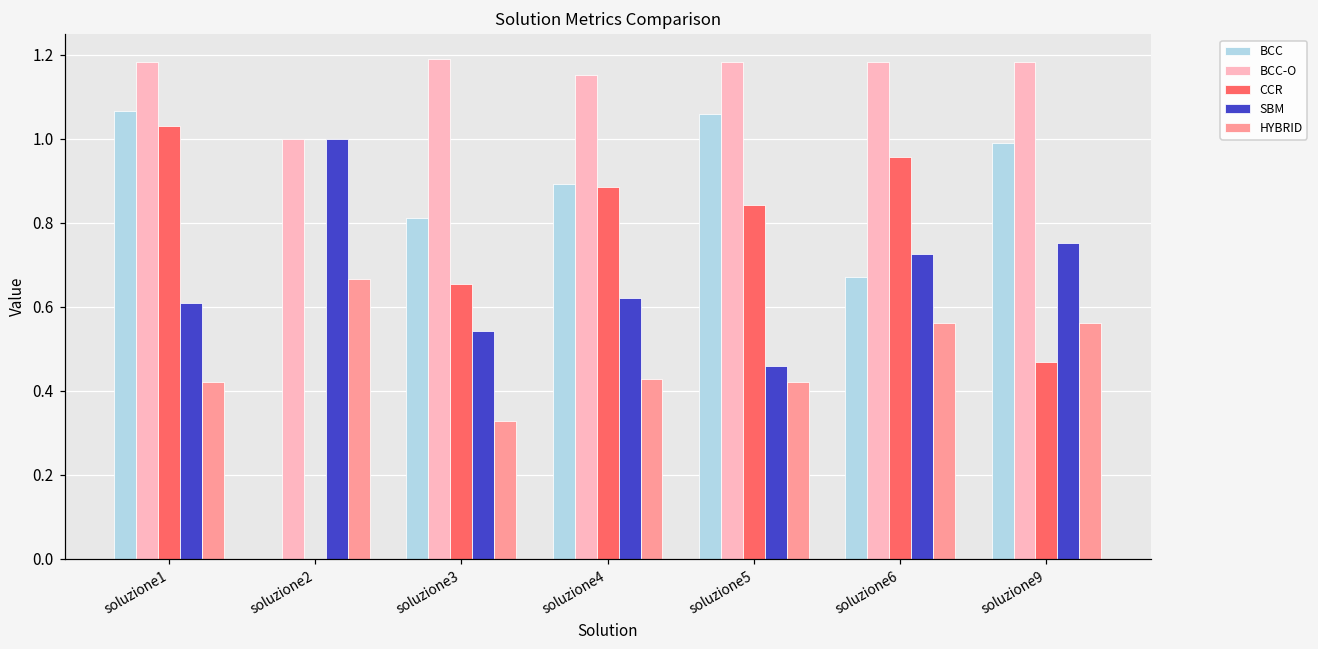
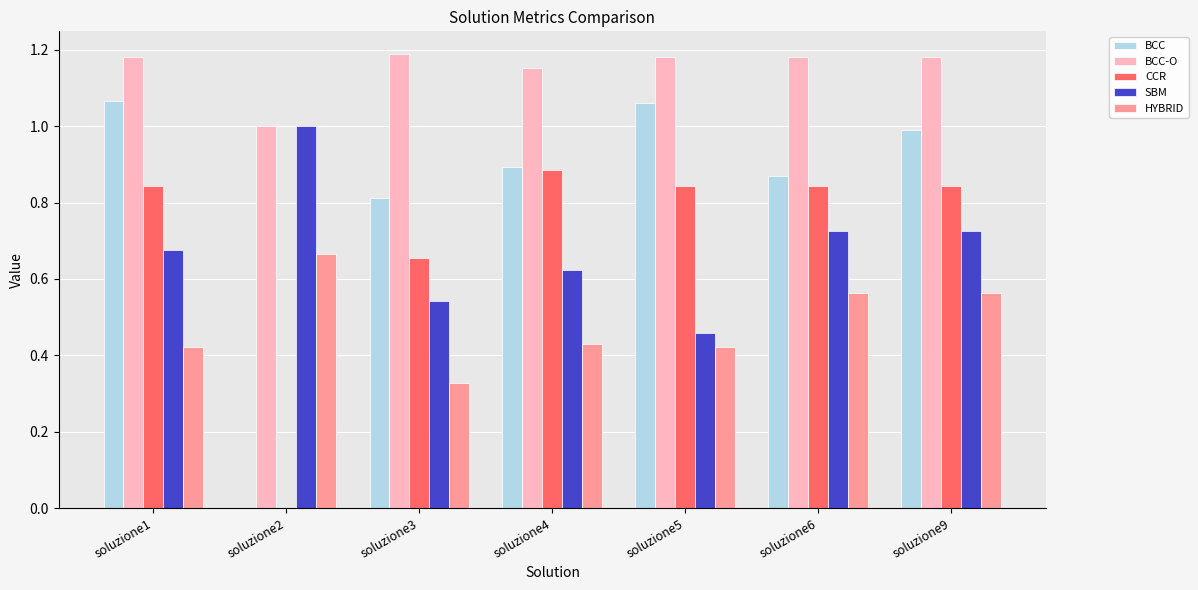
CCR, soluzione1: 1.03 -> 0.84
SBM, soluzione1: 0.61 -> 0.67
BCC, soluzione6: 0.67 -> 0.87
CCR, soluzione6: 0.96 -> 0.84
CCR, soluzione9: 0.47 -> 0.84
SBM, soluzione9: 0.75 -> 0.72
